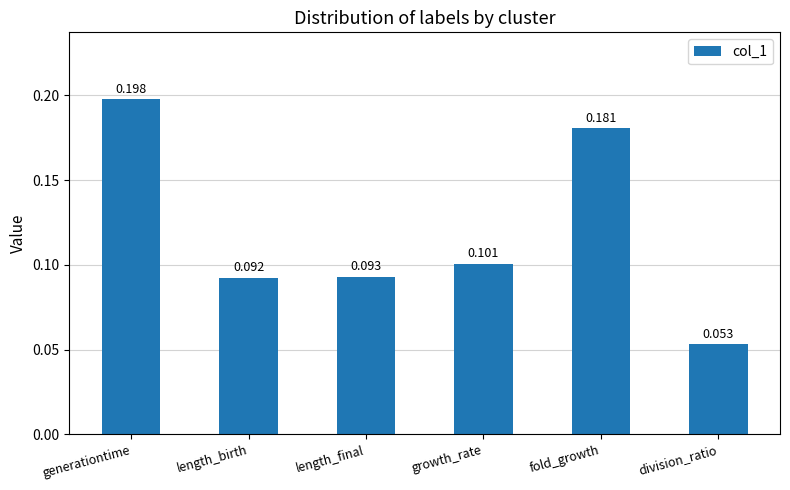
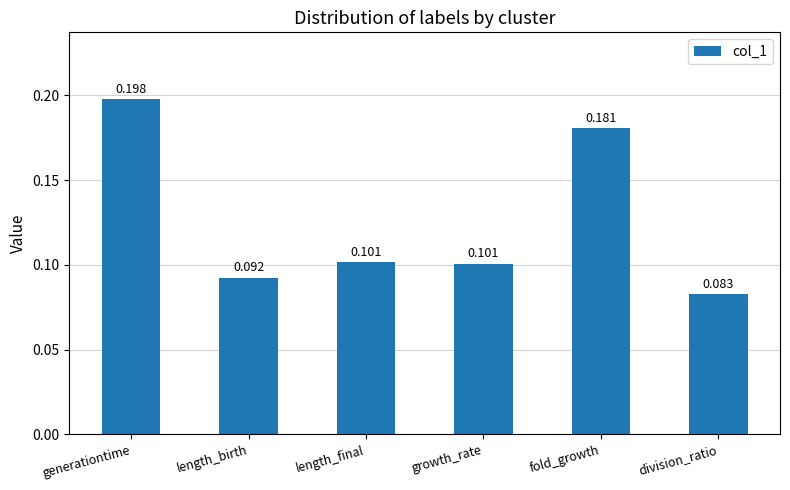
length_final: 0.093 -> 0.101
division_ratio: 0.053 -> 0.083
